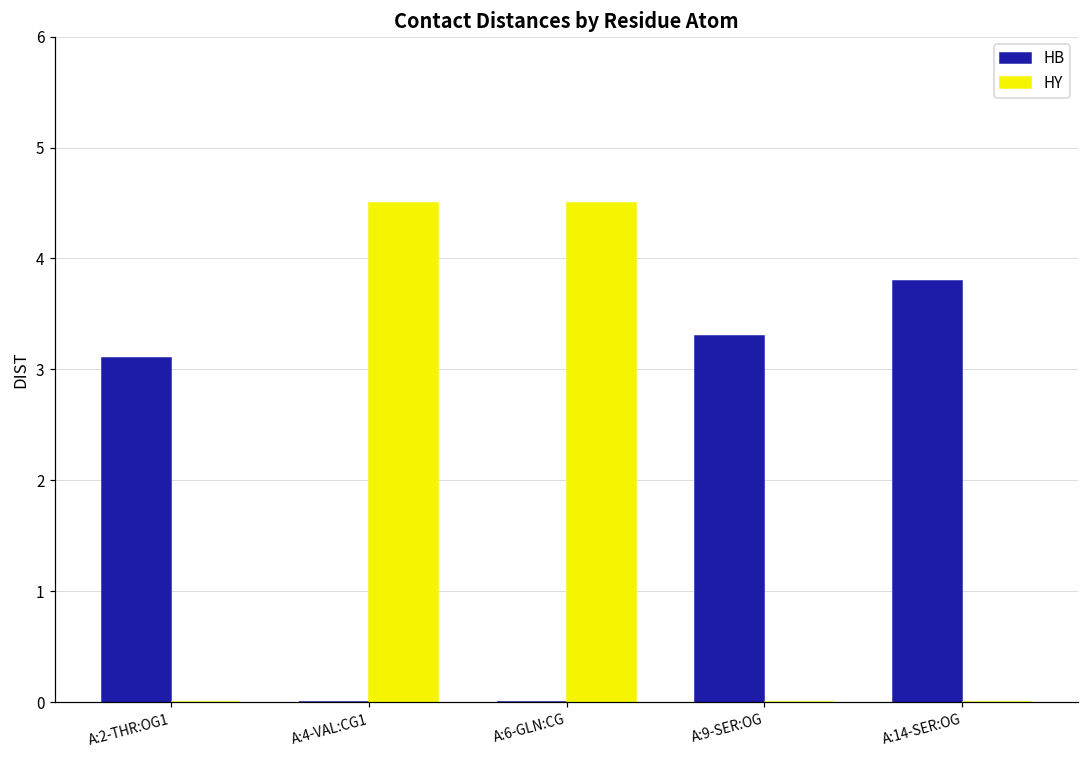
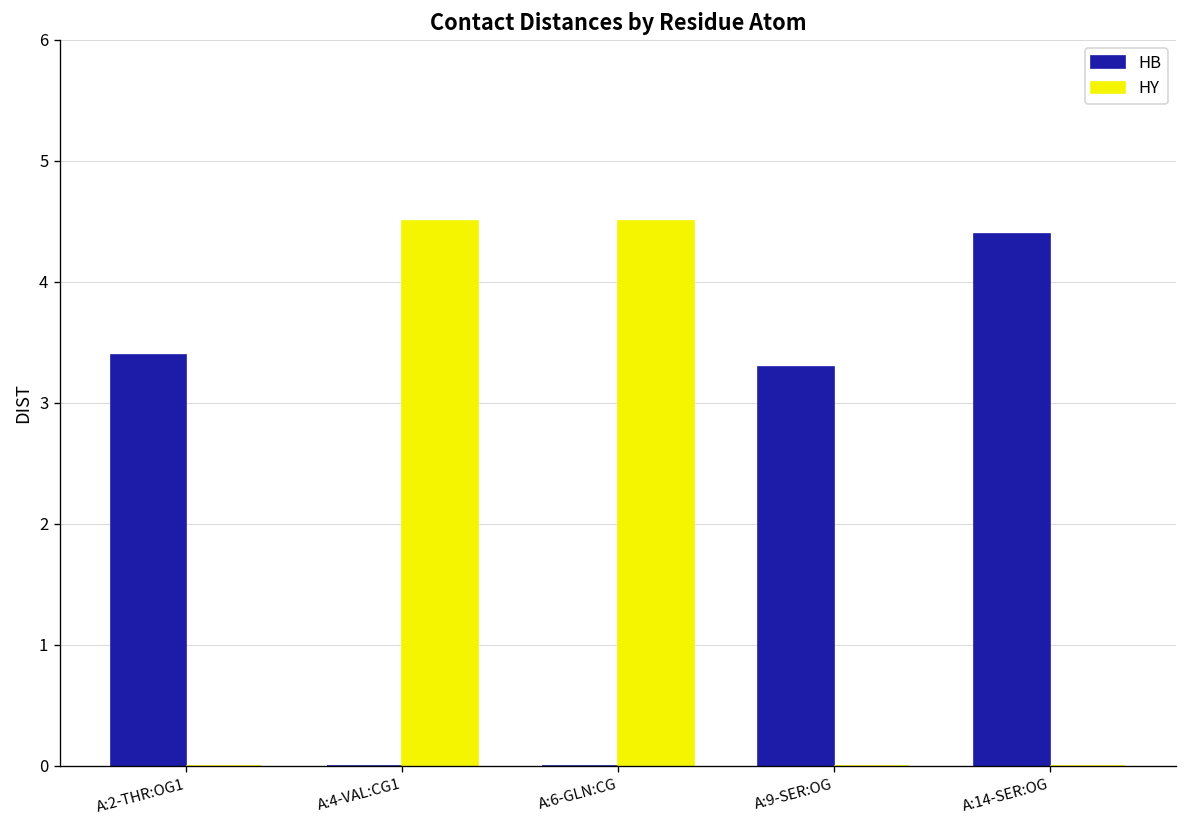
HB, A:2-THR:OG1: 3.1 -> 3.4
HB, A:14-SER:OG: 3.8 -> 4.4
